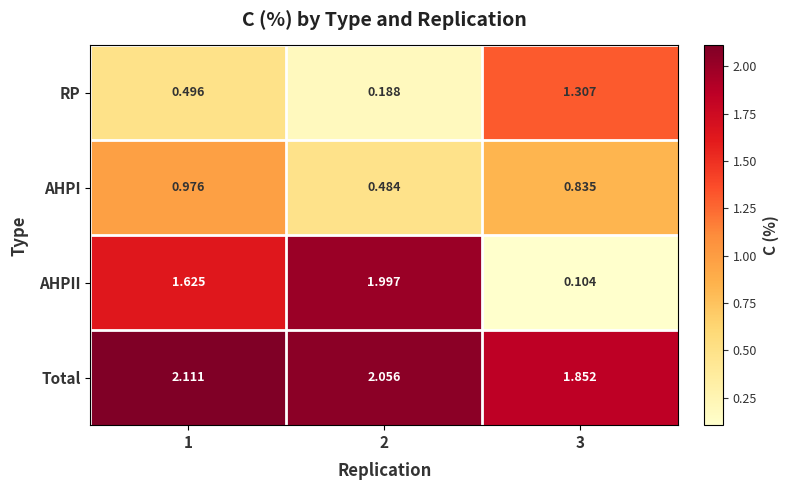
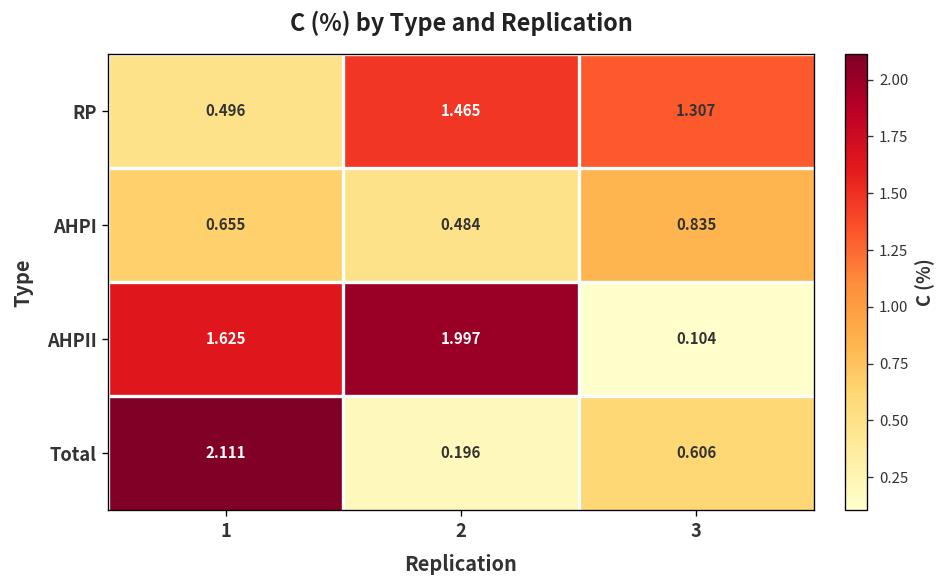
RP, 2: 0.188 -> 1.465
AHPI, 1: 0.976 -> 0.655
Total, 2: 2.056 -> 0.196
Total, 3: 1.852 -> 0.606
